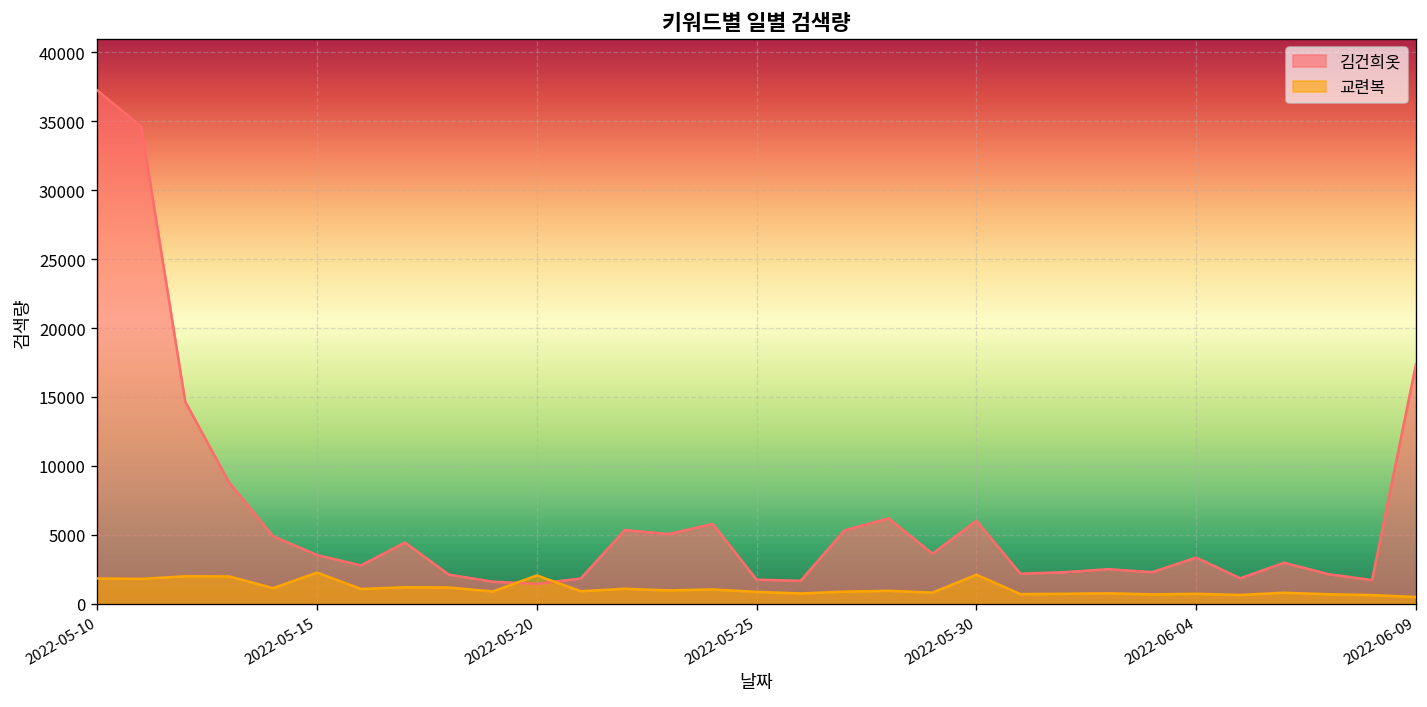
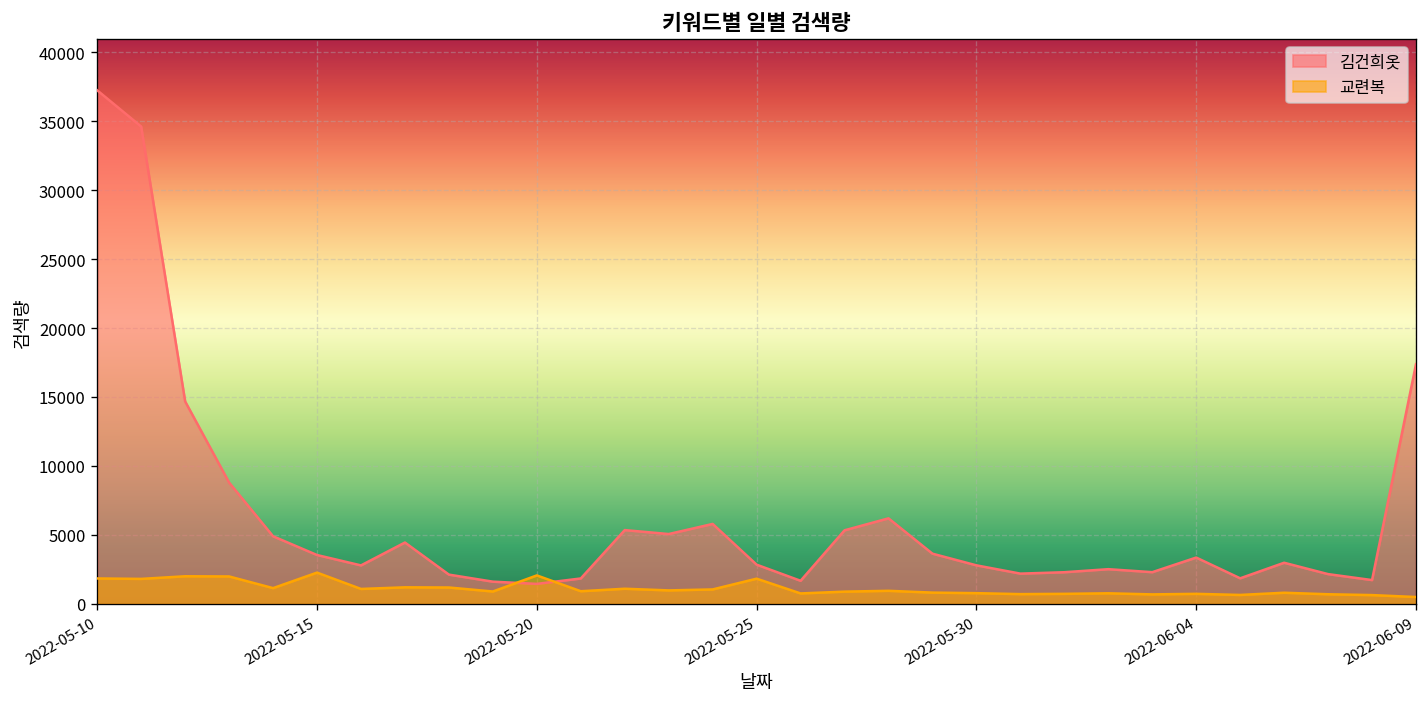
김건희옷, 2022-05-25: 1800 -> 2800
교련복, 2022-05-25: 900 -> 1800
김건희옷, 2022-05-30: 6000 -> 2800
교련복, 2022-05-30: 2100 -> 800
